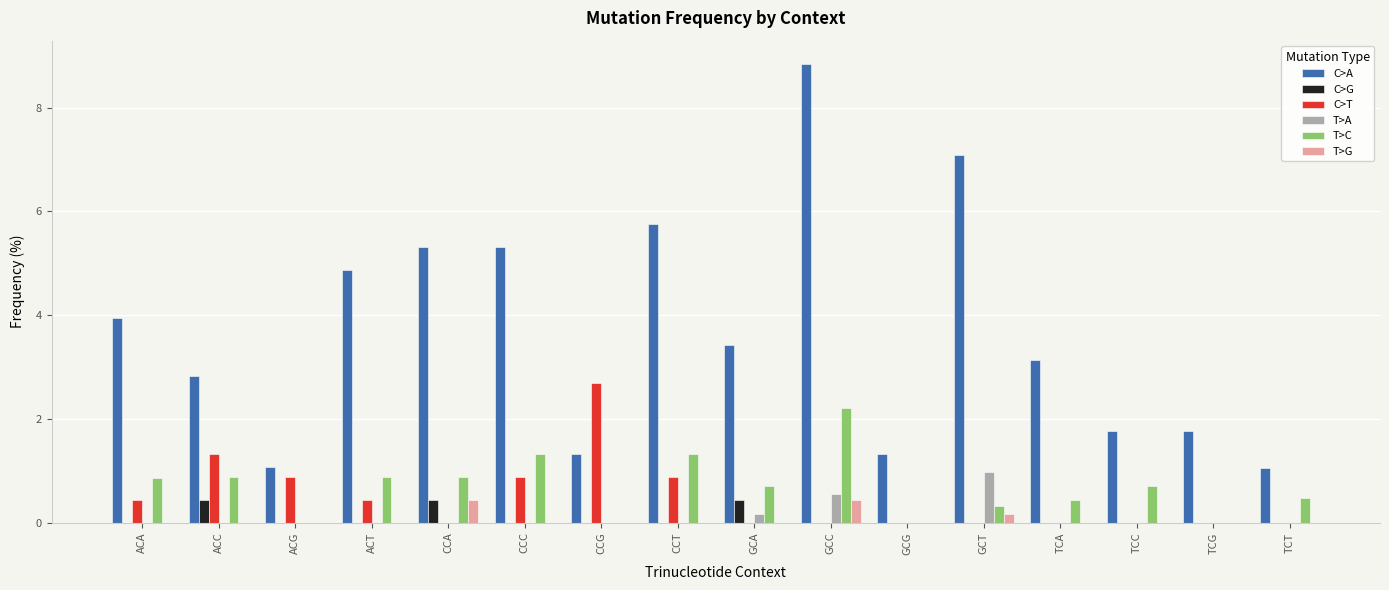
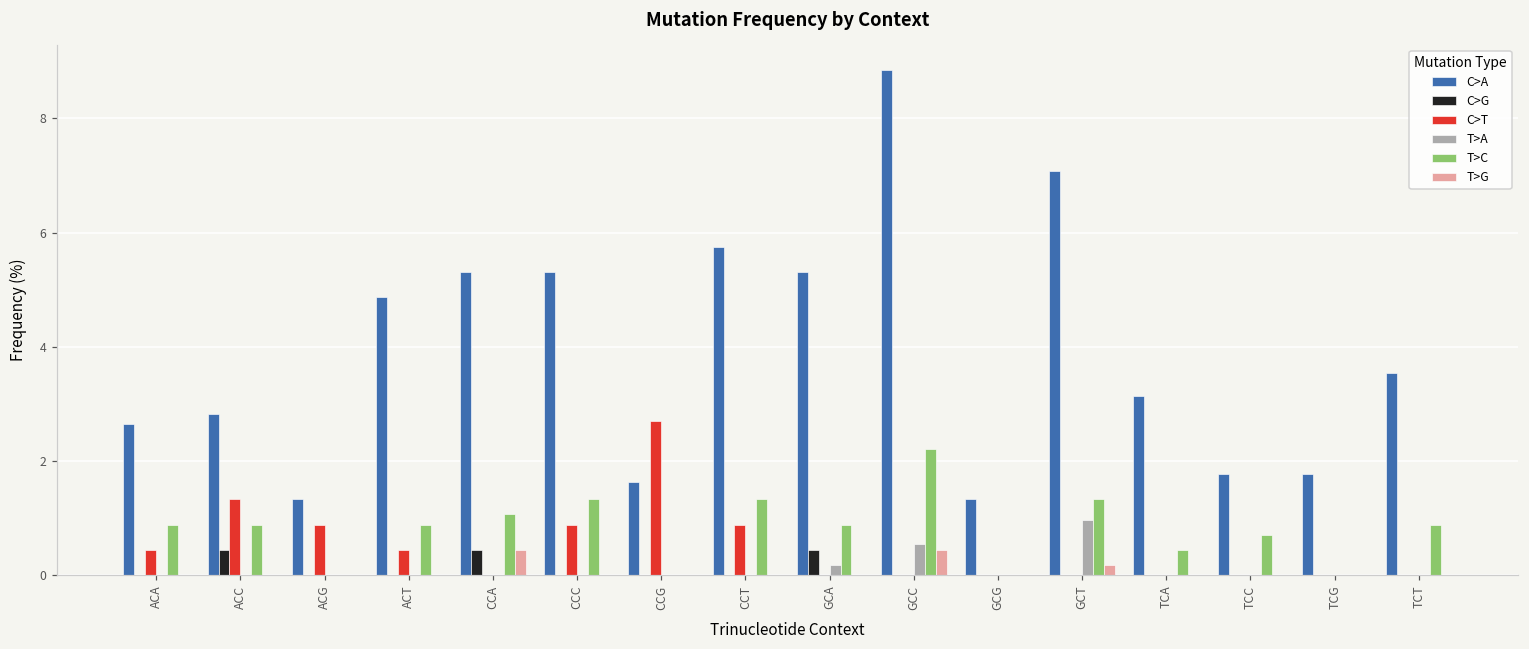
C>A, ACA: 3.9 -> 2.7
C>A, ACG: 1.1 -> 1.3
T>C, CCA: 0.9 -> 1.1
C>A, CCG: 1.3 -> 1.6
C>A, GCA: 3.4 -> 5.3
T>C, GCA: 0.7 -> 0.9
T>C, GCT: 0.3 -> 1.3
C>A, TCT: 1.1 -> 3.5
T>C, TCT: 0.5 -> 0.9
